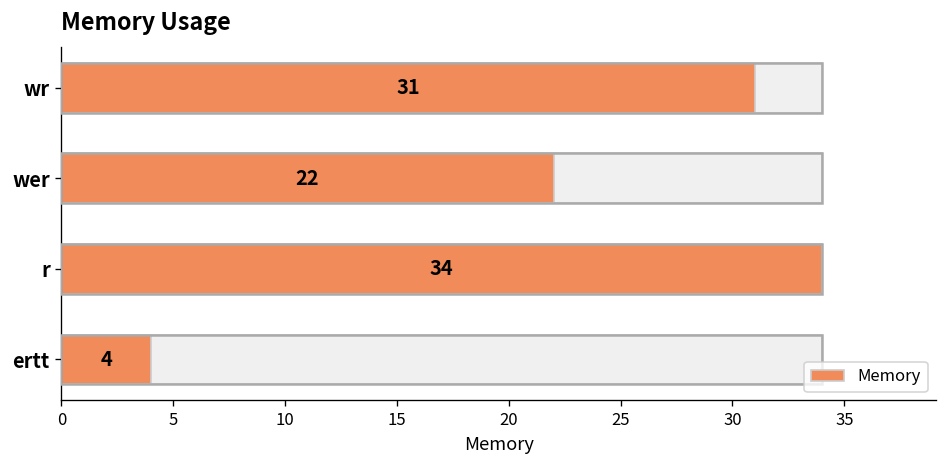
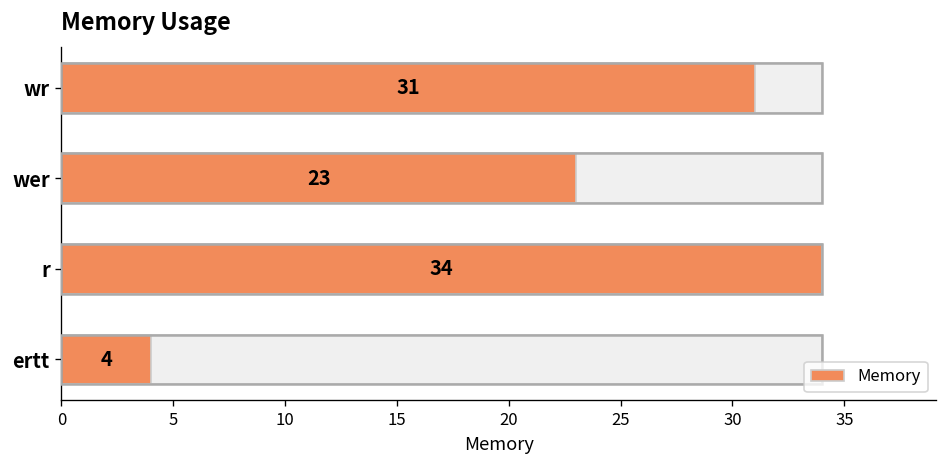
Memory, wer: 22 -> 23
